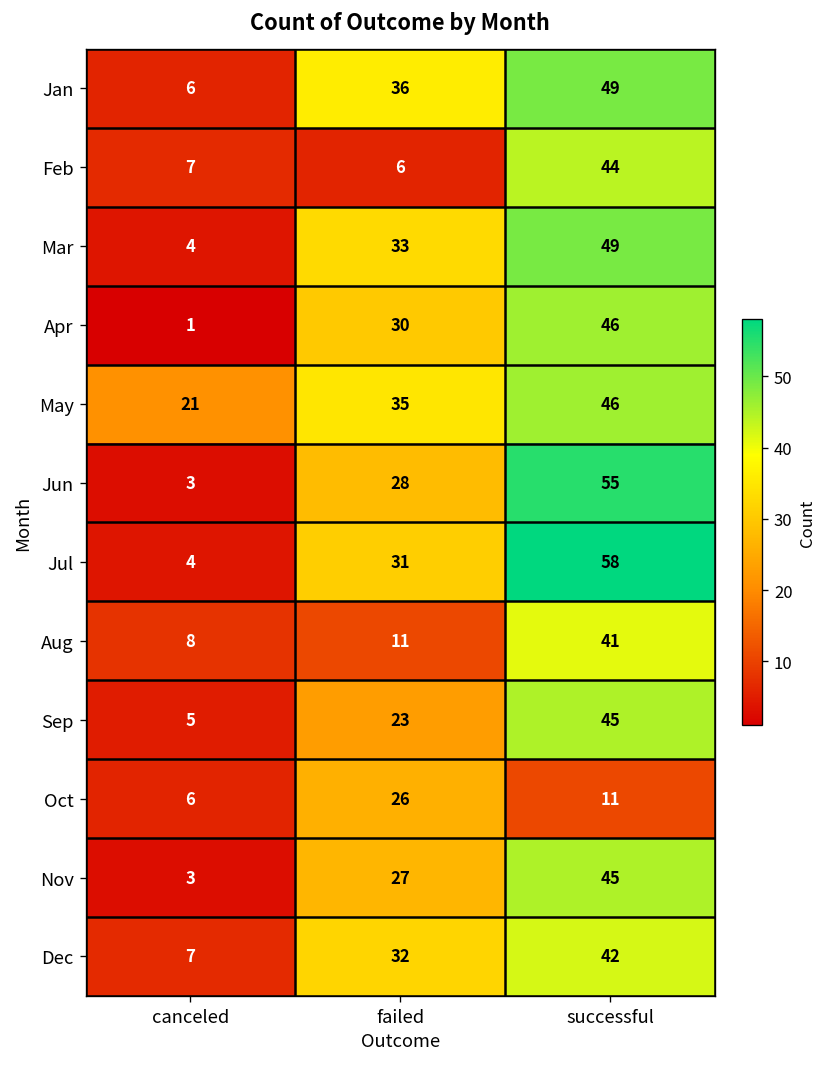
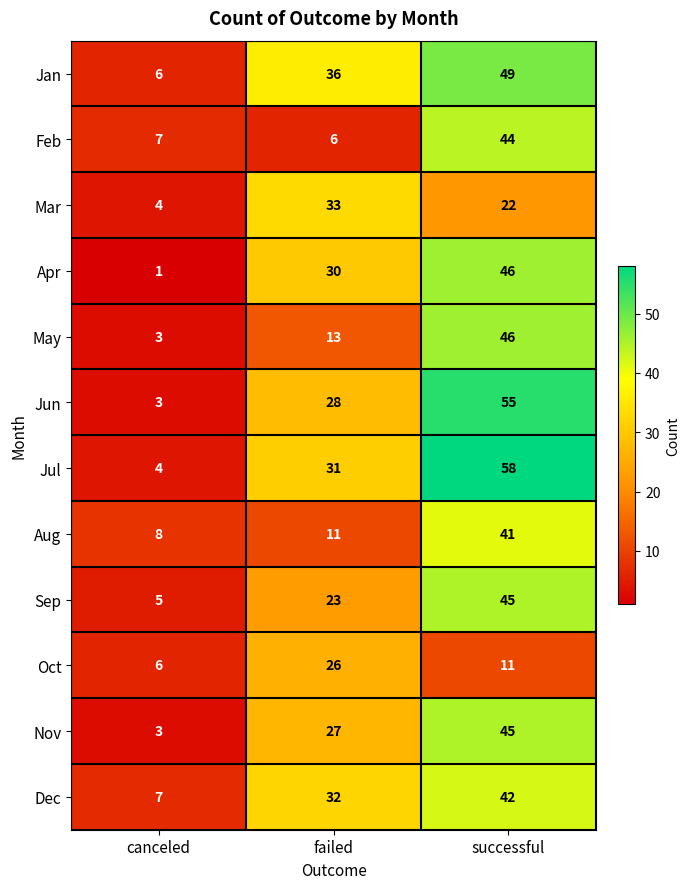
Mar, successful: 49 -> 22
May, canceled: 21 -> 3
May, failed: 35 -> 13
